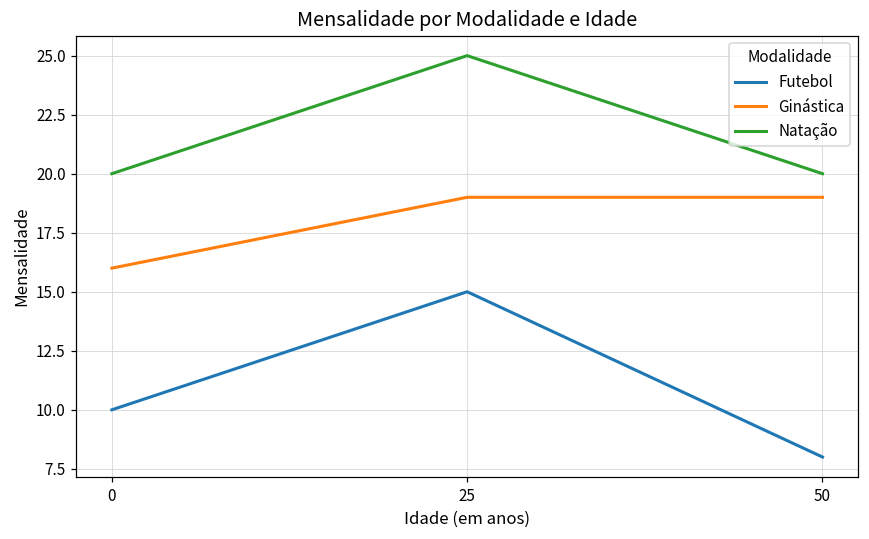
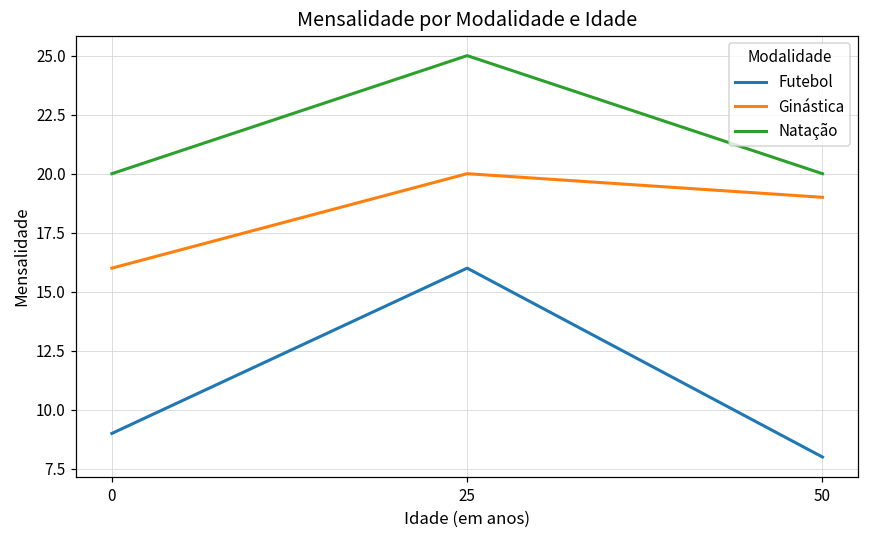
Futebol, 0: 10 -> 9
Futebol, 25: 15 -> 16
Ginástica, 25: 19 -> 20
